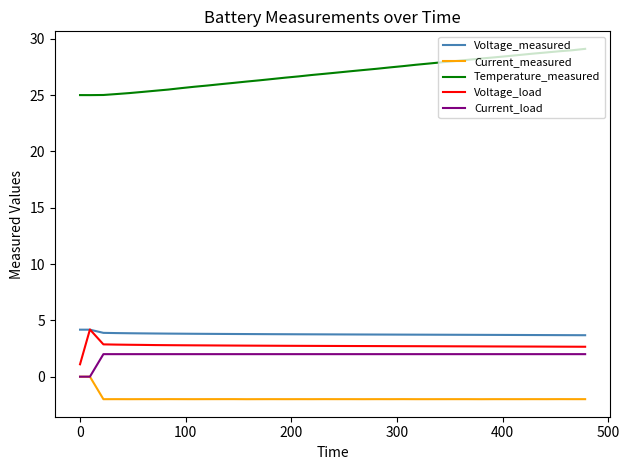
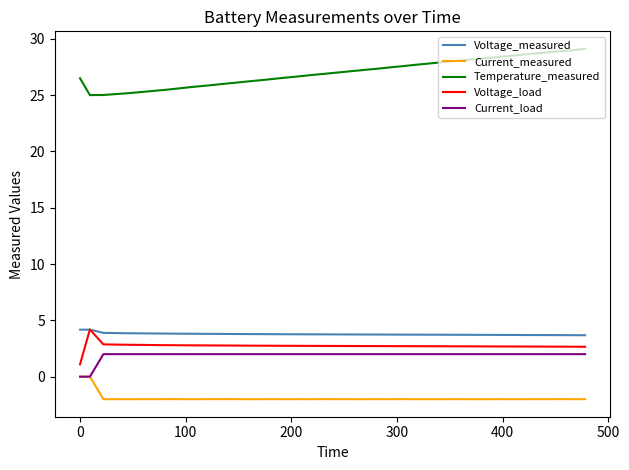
Temperature_measured, 0: 25.0 -> 26.5
